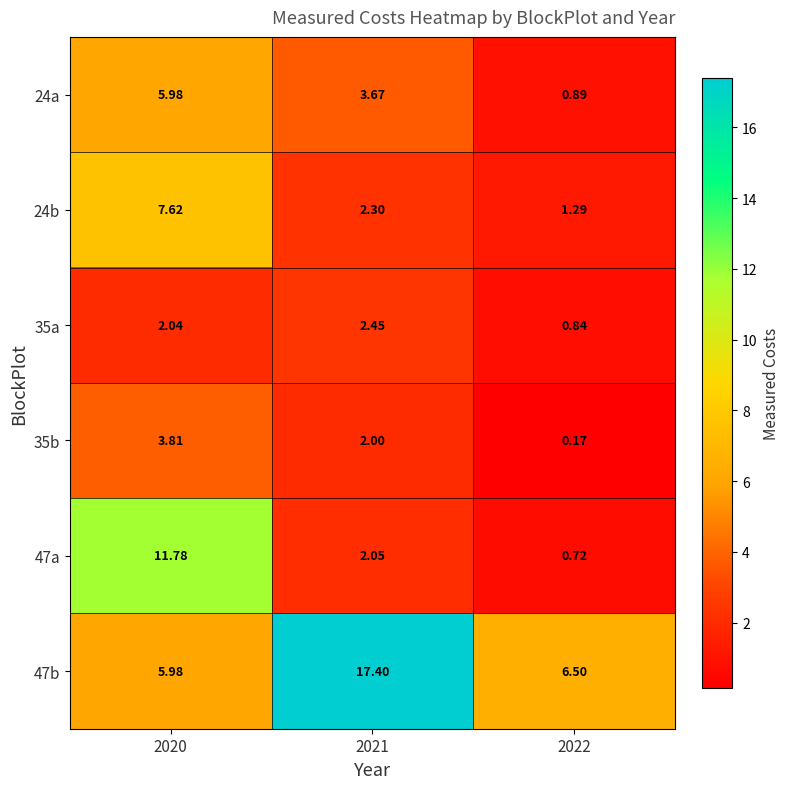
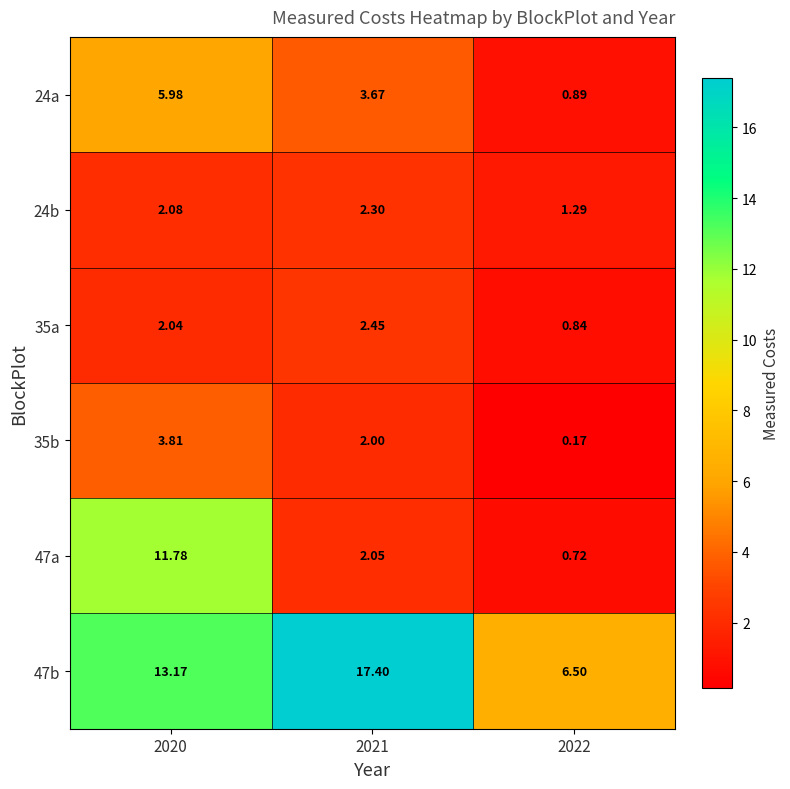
24b, 2020: 7.62 -> 2.08
47b, 2020: 5.98 -> 13.17
